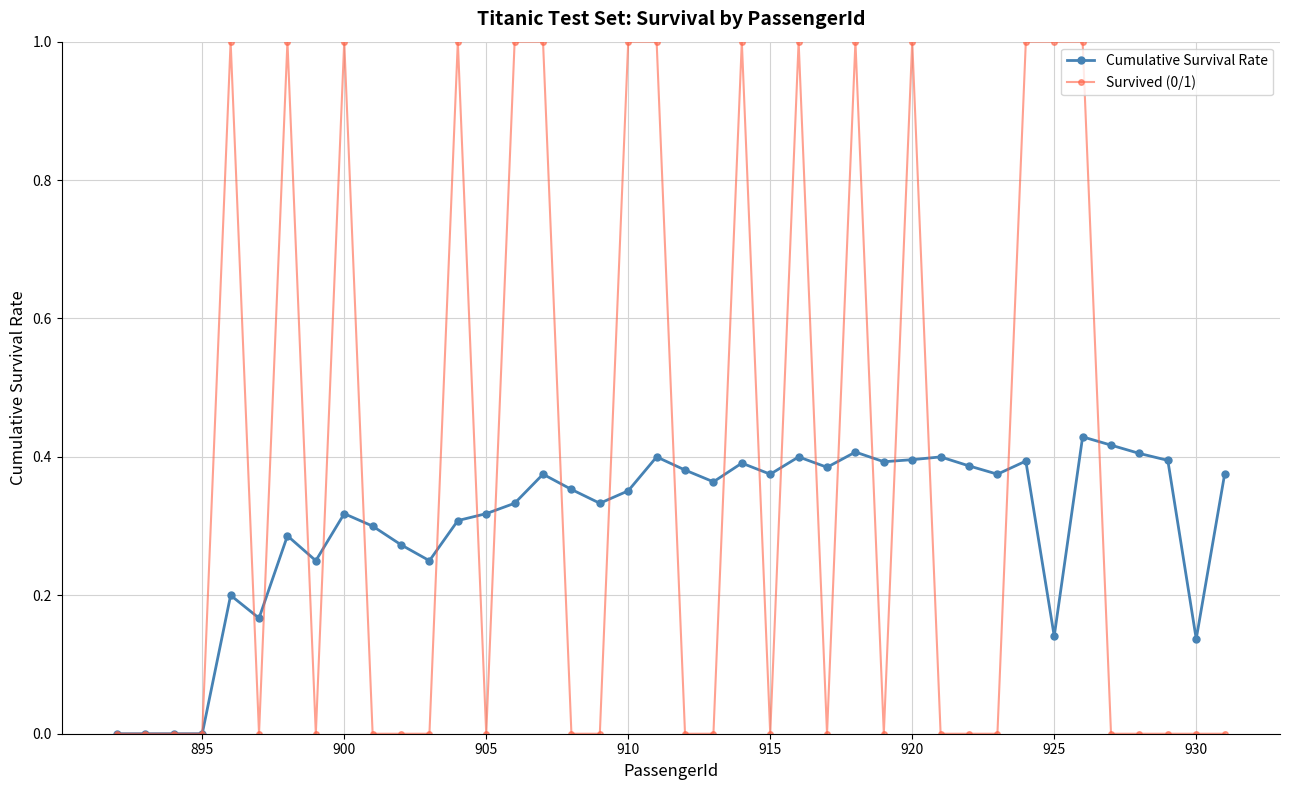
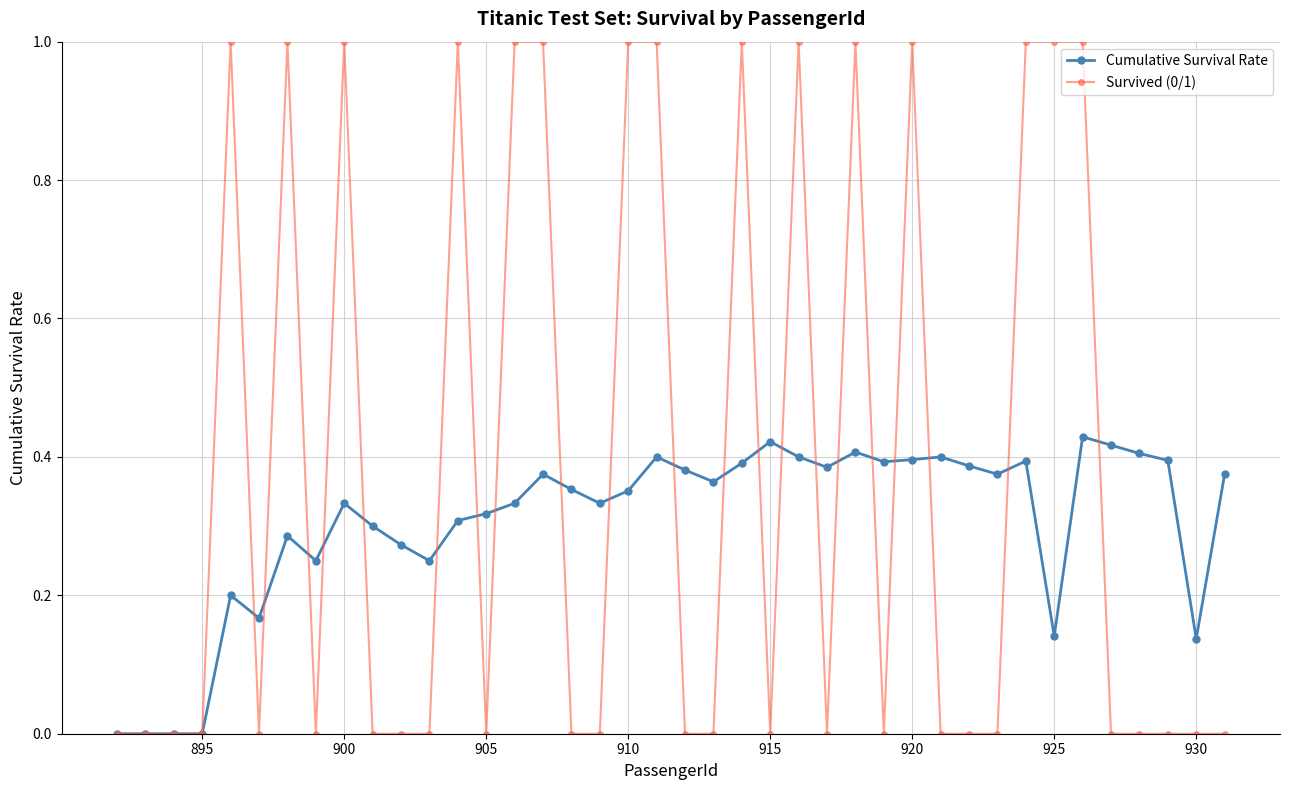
Cumulative Survival Rate, 900: 0.32 -> 0.33
Cumulative Survival Rate, 915: 0.38 -> 0.42
